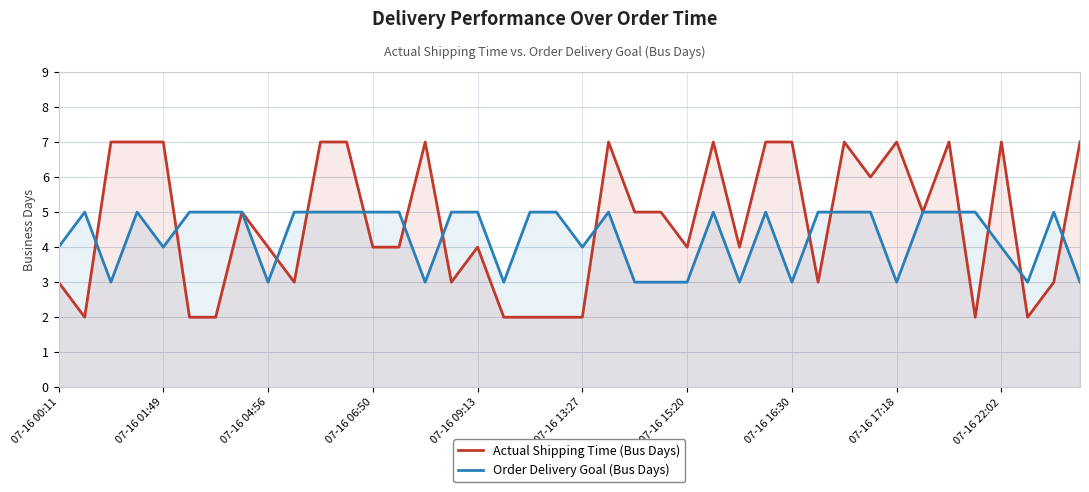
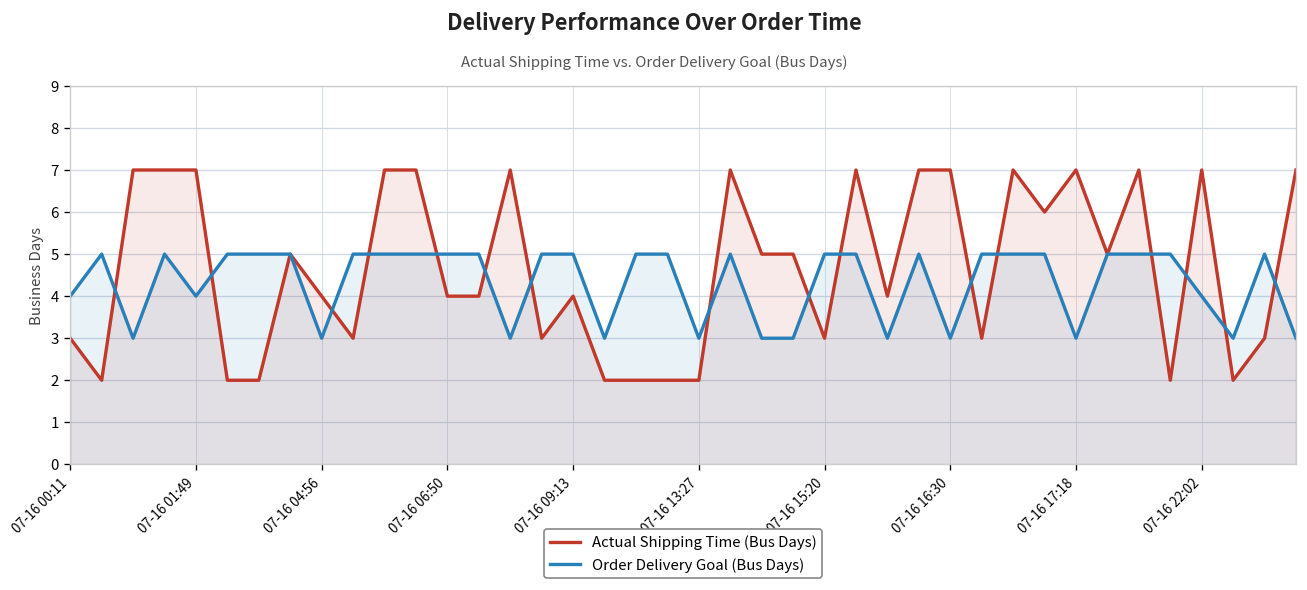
Order Delivery Goal (Bus Days), 07-16 13:27: 4 -> 3
Actual Shipping Time (Bus Days), 07-16 15:20: 4 -> 3
Order Delivery Goal (Bus Days), 07-16 15:20: 3 -> 5
